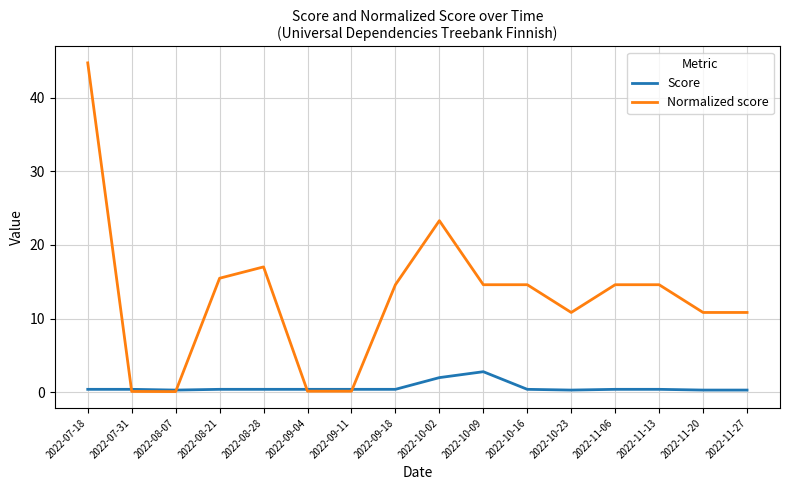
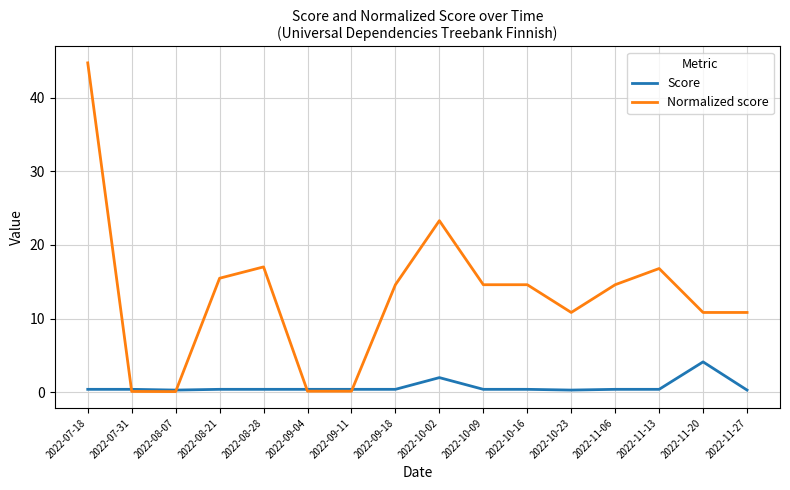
Score, 2022-10-09: 3 -> 0
Normalized score, 2022-11-13: 15 -> 17
Score, 2022-11-20: 0 -> 4
